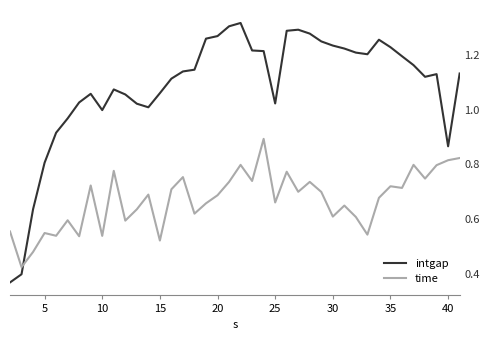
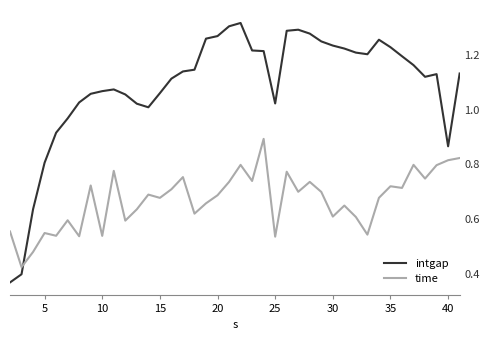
intgap, 10: 1.00 -> 1.07
time, 15: 0.52 -> 0.68
time, 25: 0.66 -> 0.54
